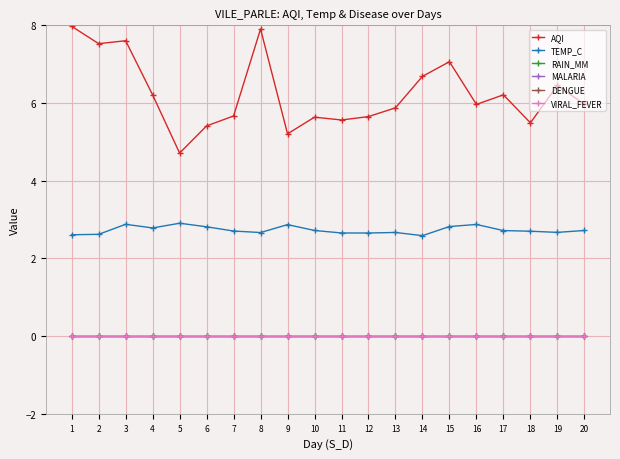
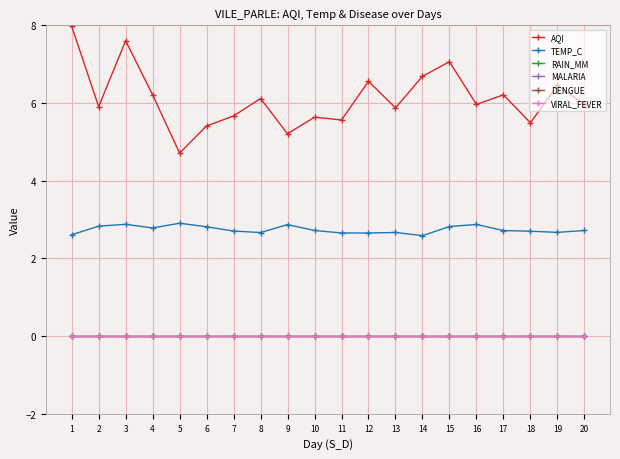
AQI, 2: 7.5 -> 5.9
TEMP_C, 2: 2.6 -> 2.8
AQI, 8: 7.9 -> 6.1
AQI, 12: 5.7 -> 6.6
